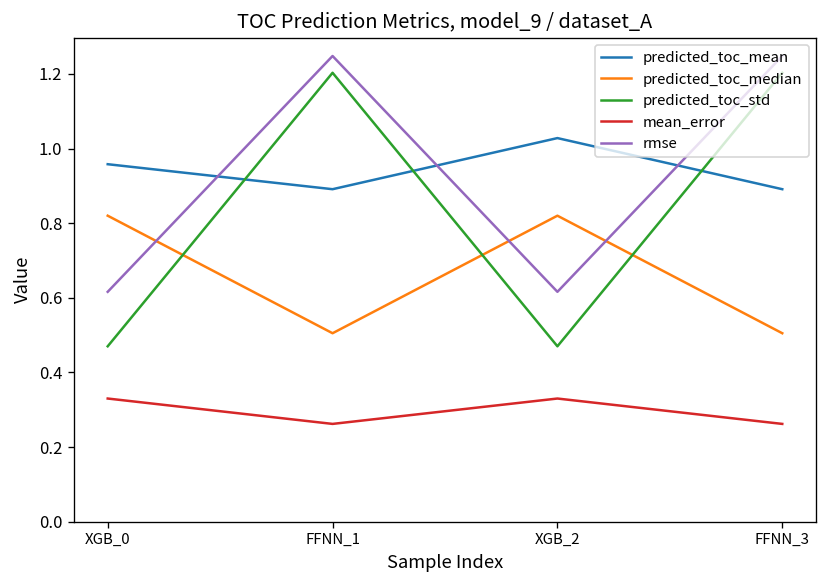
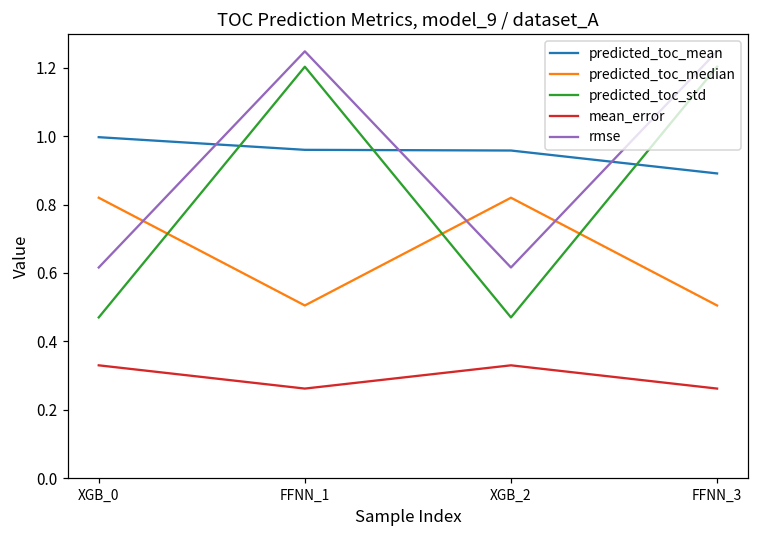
predicted_toc_mean, XGB_0: 0.96 -> 1.00
predicted_toc_mean, FFNN_1: 0.89 -> 0.96
predicted_toc_mean, XGB_2: 1.03 -> 0.96
